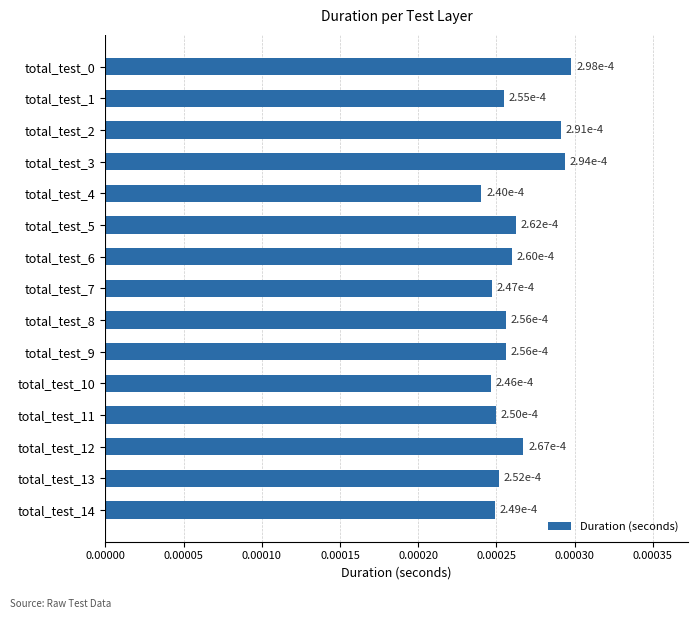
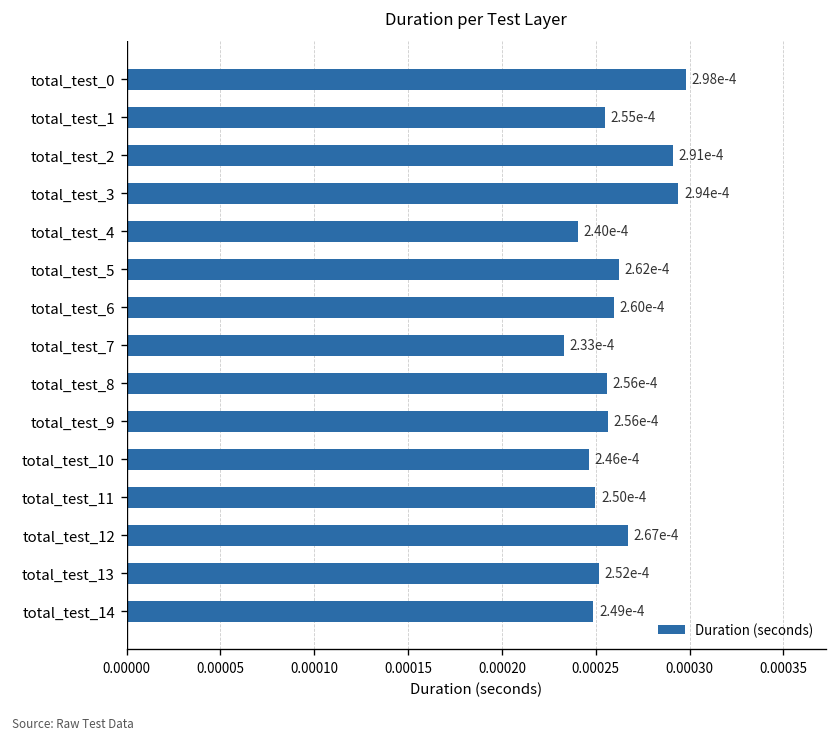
total_test_7: 2.47e-4 -> 2.33e-4
